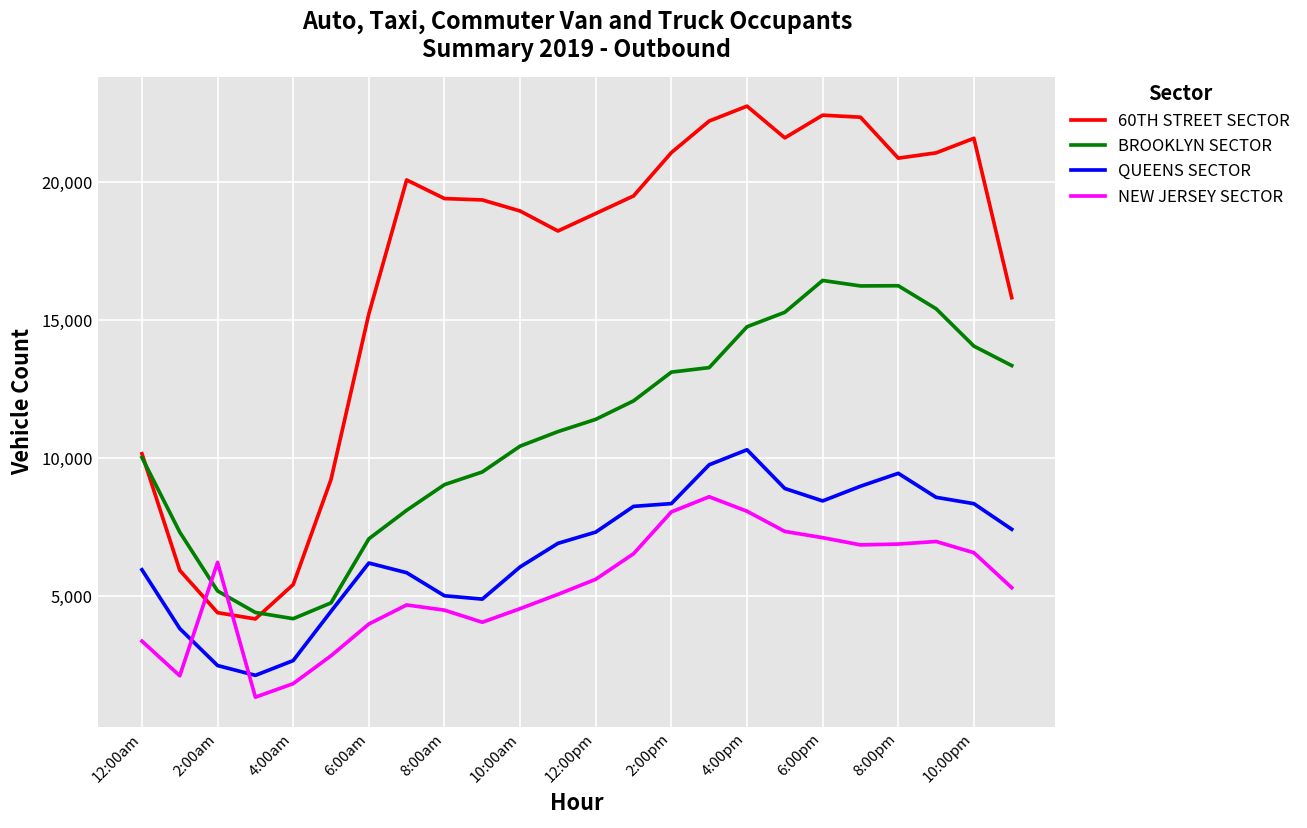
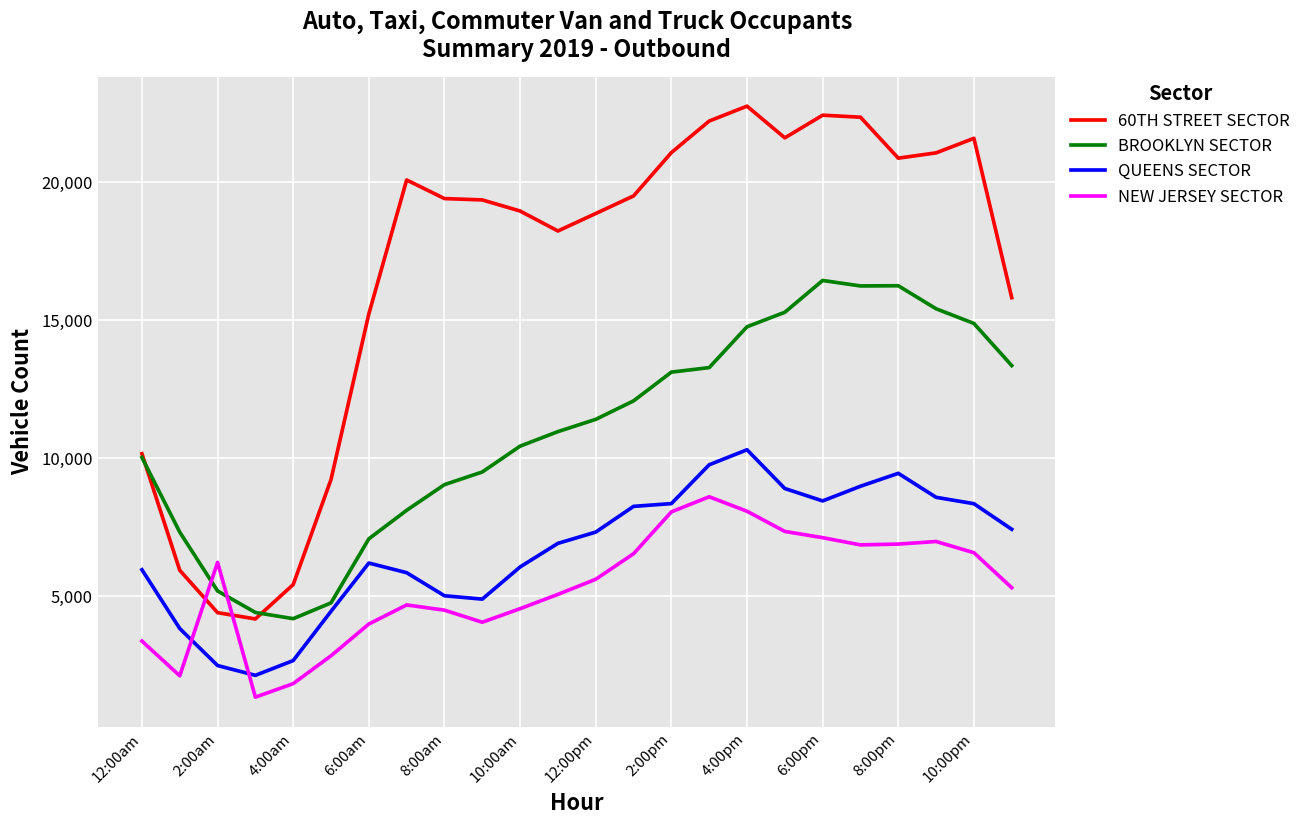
BROOKLYN SECTOR, 10:00pm: 14,100 -> 14,900
